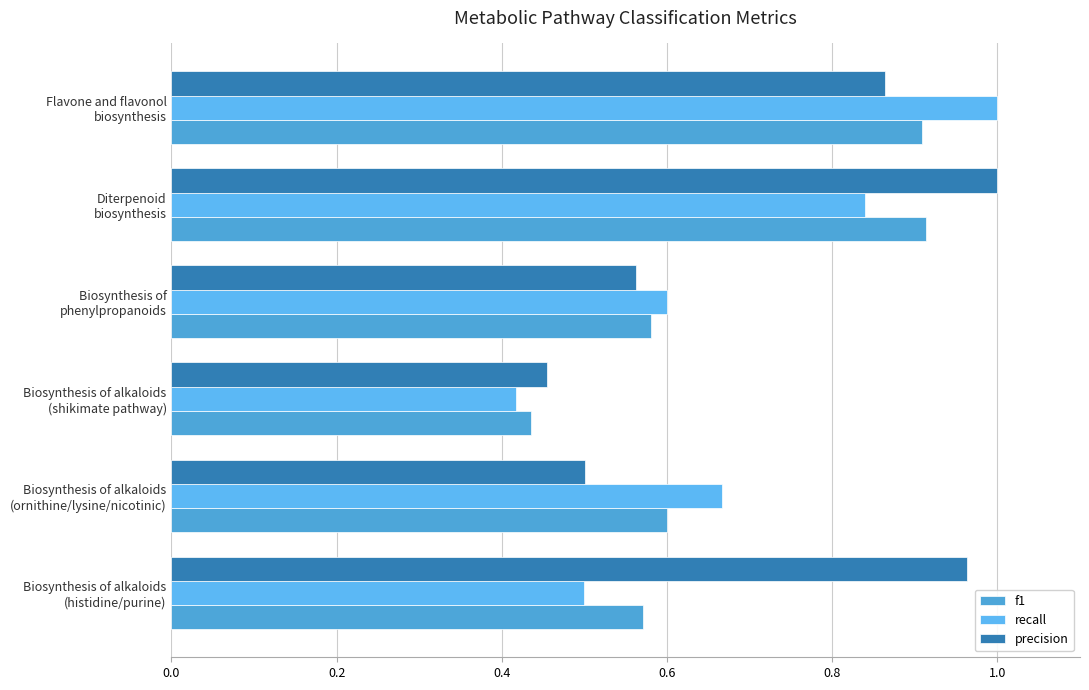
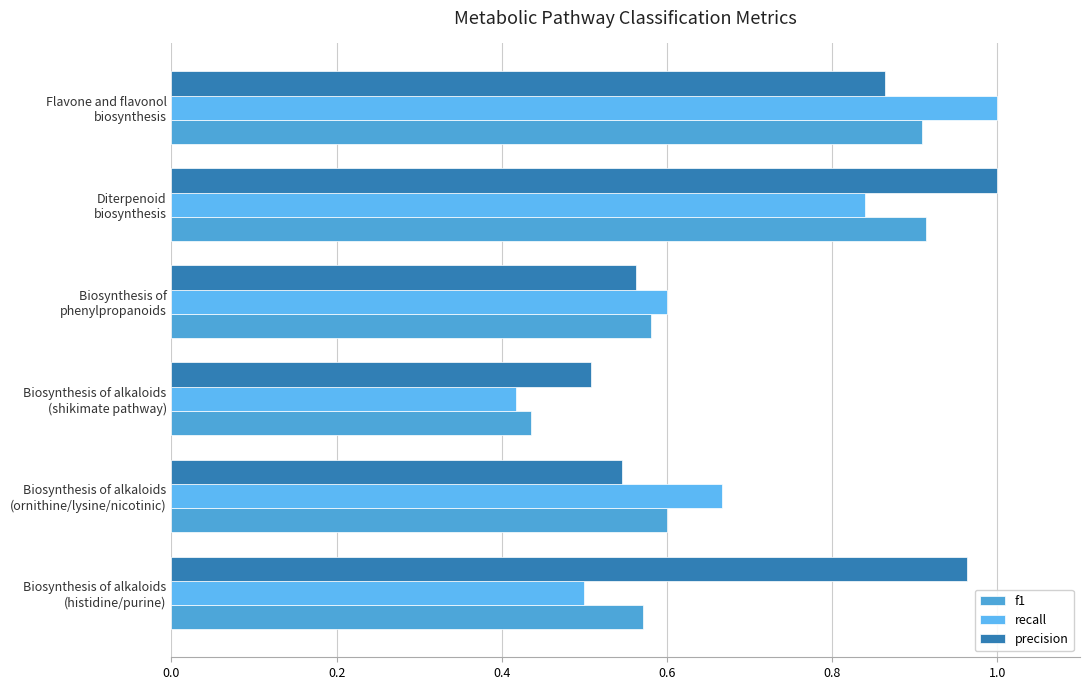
precision, Biosynthesis of alkaloids (shikimate pathway): 0.45 -> 0.51
precision, Biosynthesis of alkaloids (ornithine/lysine/nicotinic): 0.50 -> 0.55
